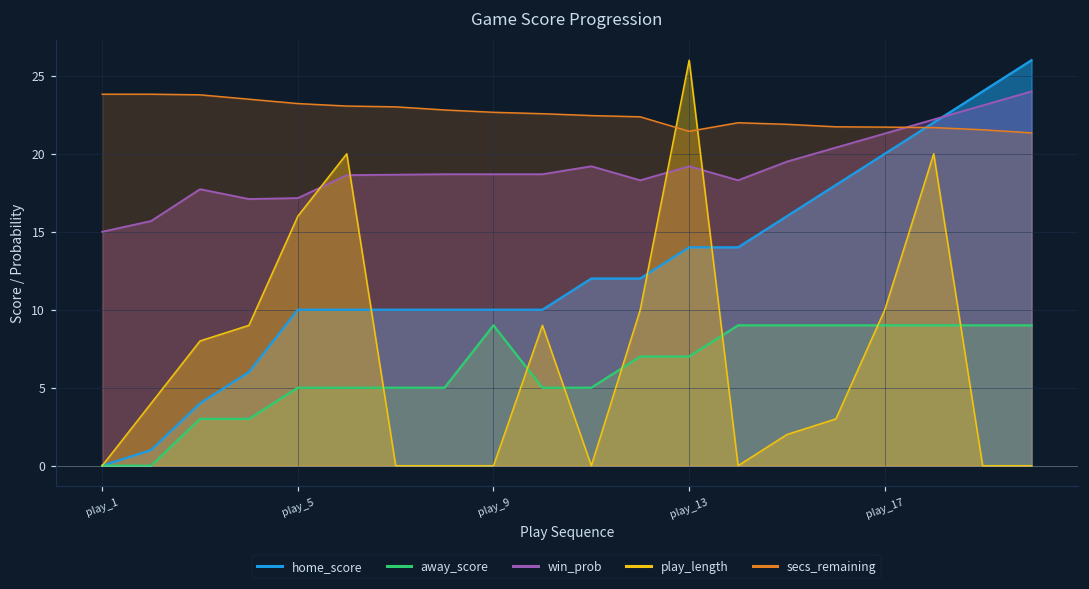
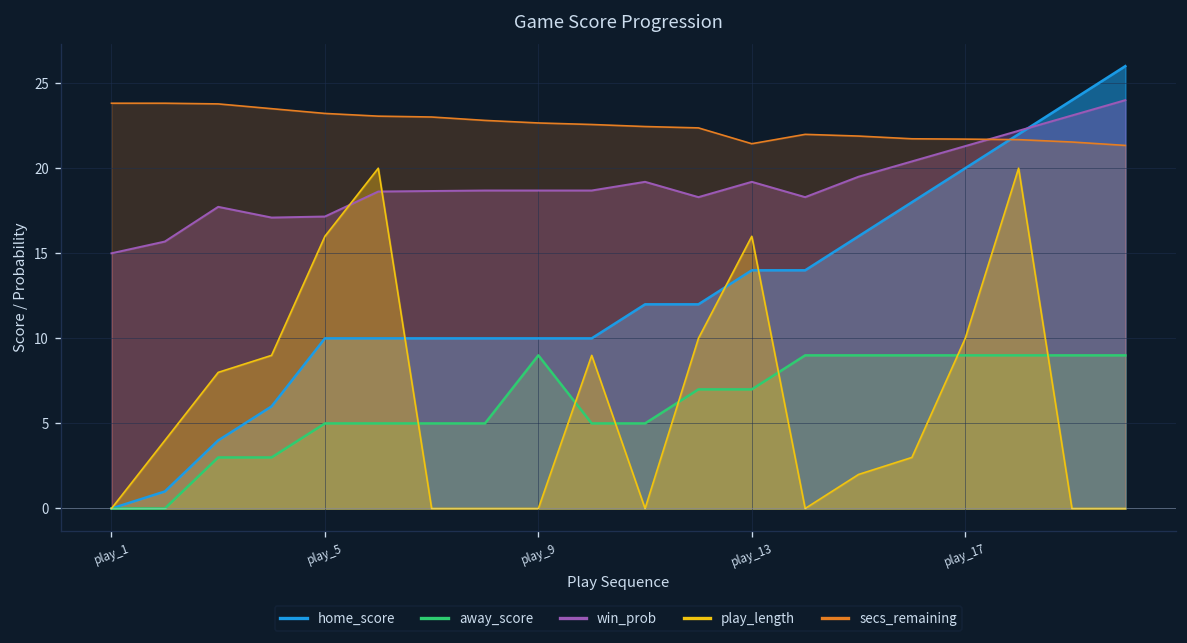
play_length, play_13: 26 -> 16
